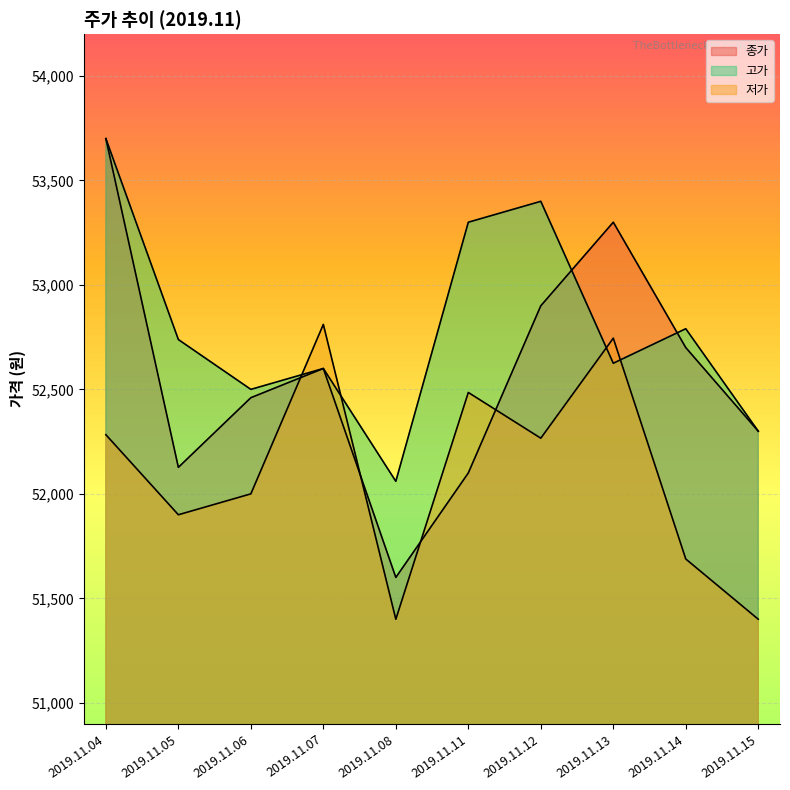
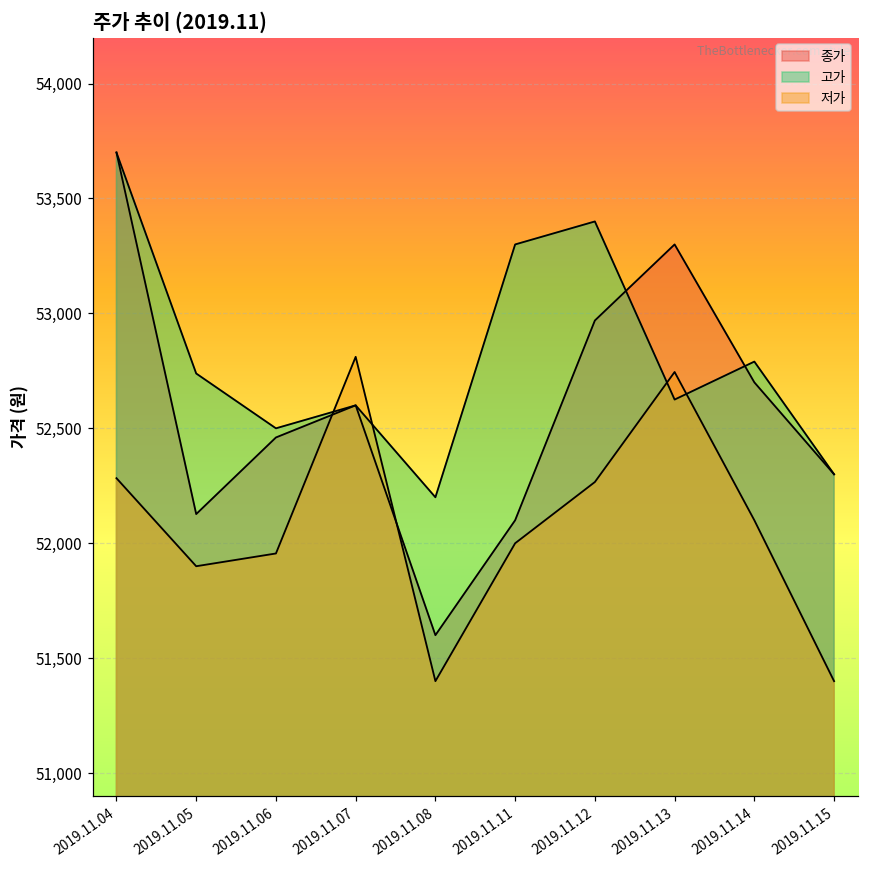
저가, 2019.11.06: 52,000 -> 51,960
고가, 2019.11.08: 52,060 -> 52,200
저가, 2019.11.11: 52,490 -> 52,000
종가, 2019.11.12: 52,900 -> 52,970
저가, 2019.11.14: 51,690 -> 52,100
